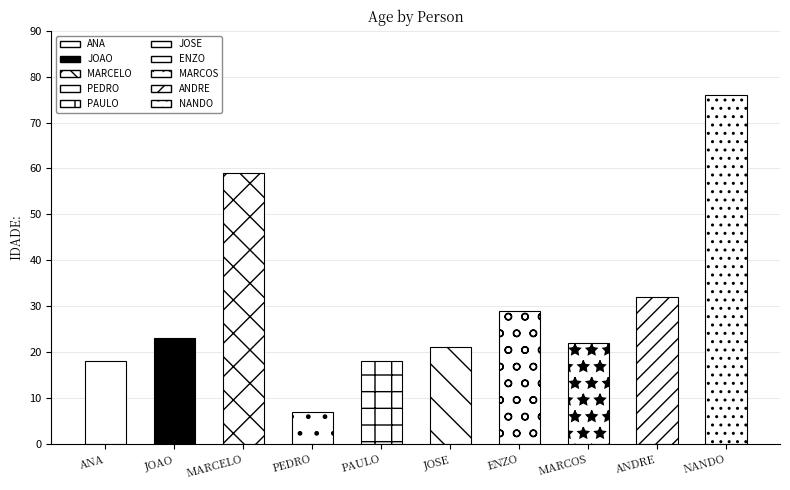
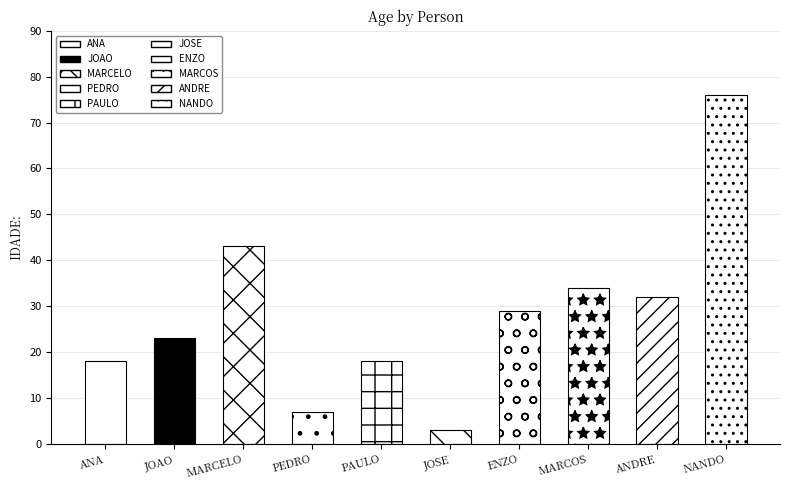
MARCELO: 59 -> 43
JOSE: 21 -> 3
MARCOS: 22 -> 34
